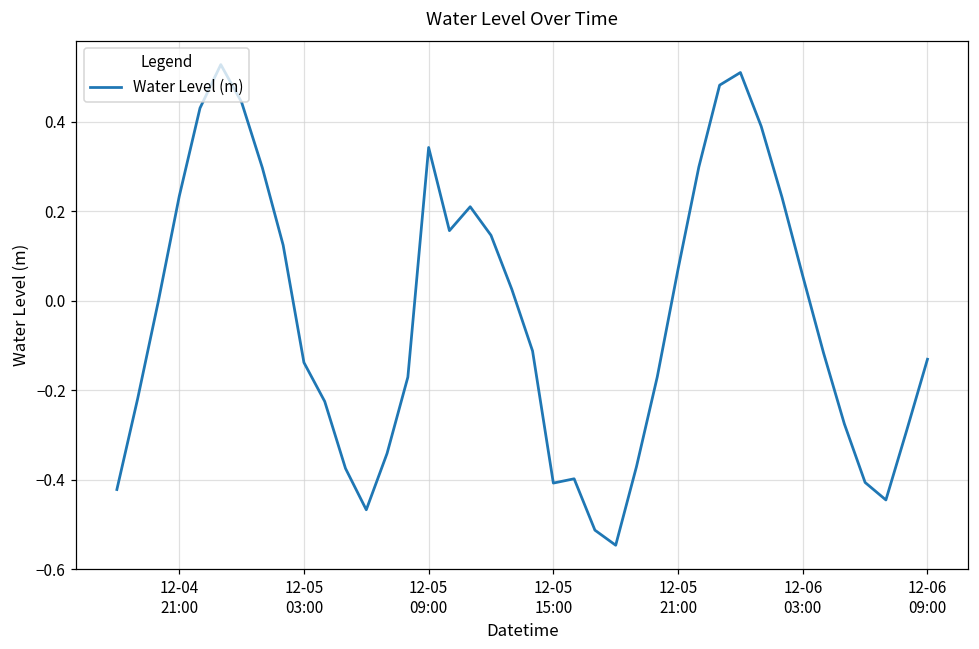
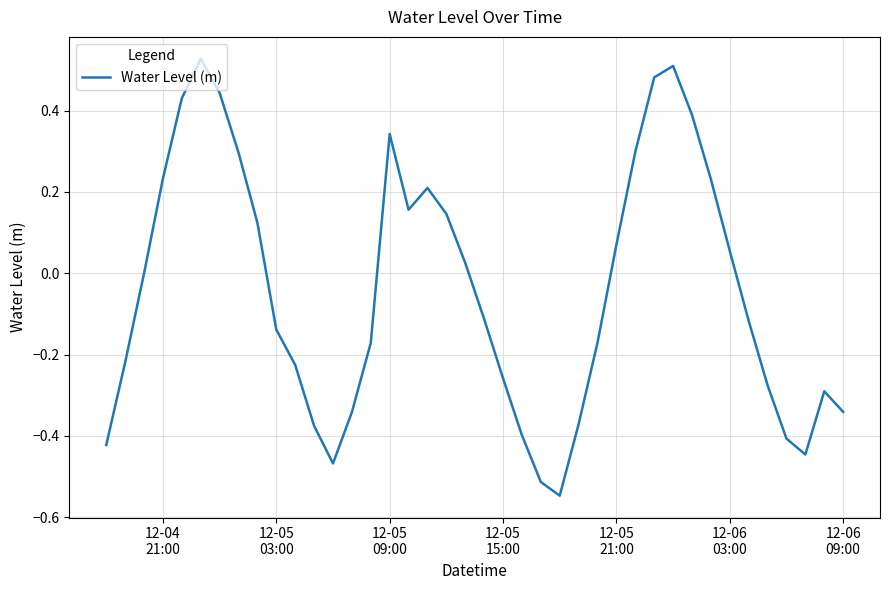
12-05 15:00: -0.41 -> -0.26
12-06 09:00: -0.13 -> -0.34
